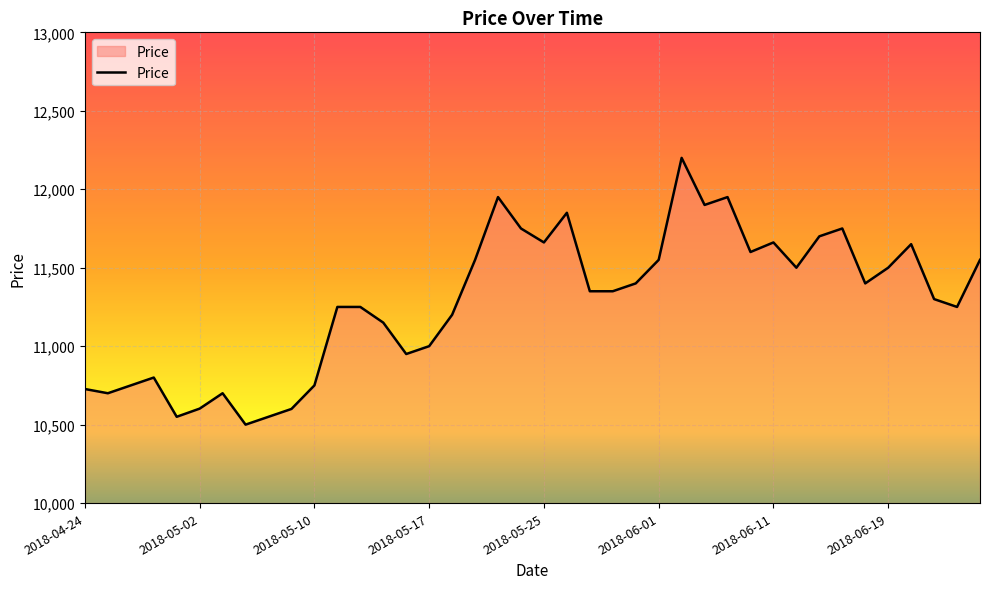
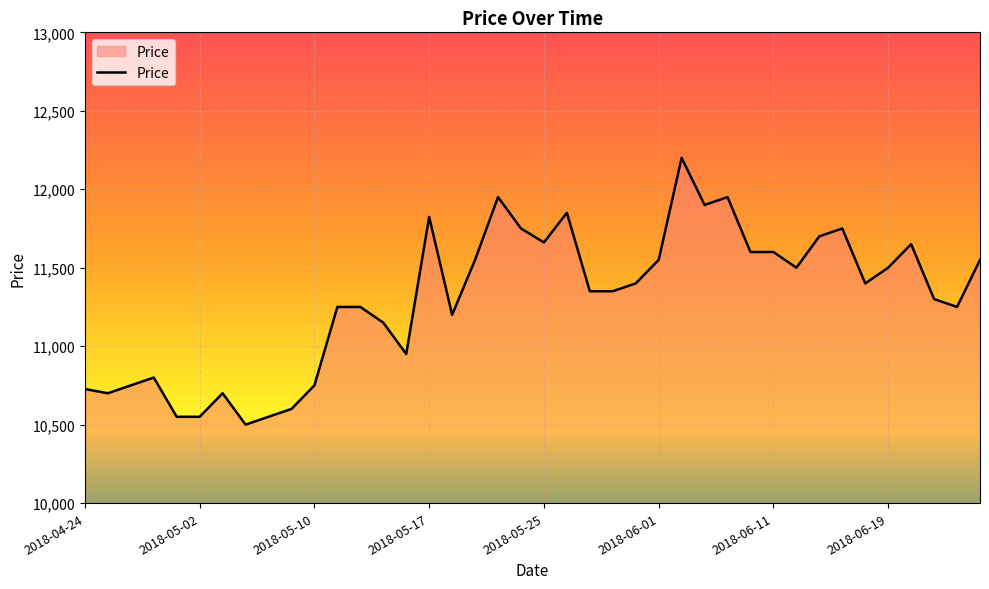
2018-05-02: 10,600 -> 10,550
2018-05-17: 11,000 -> 11,820
2018-06-11: 11,660 -> 11,600
